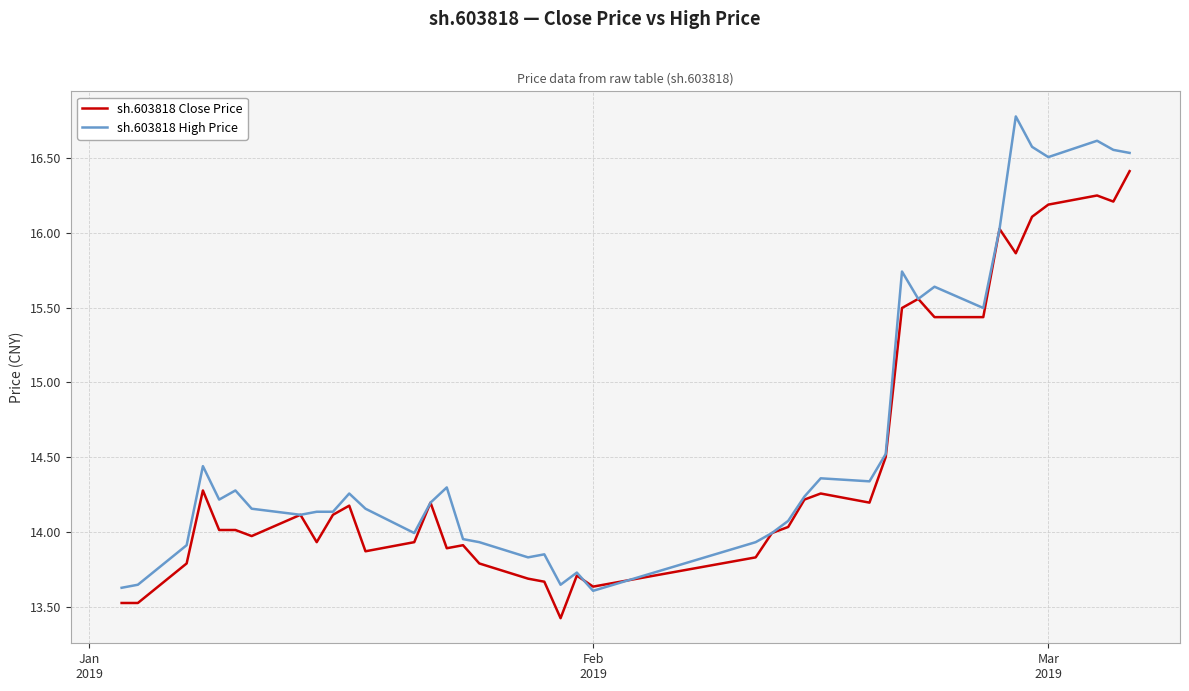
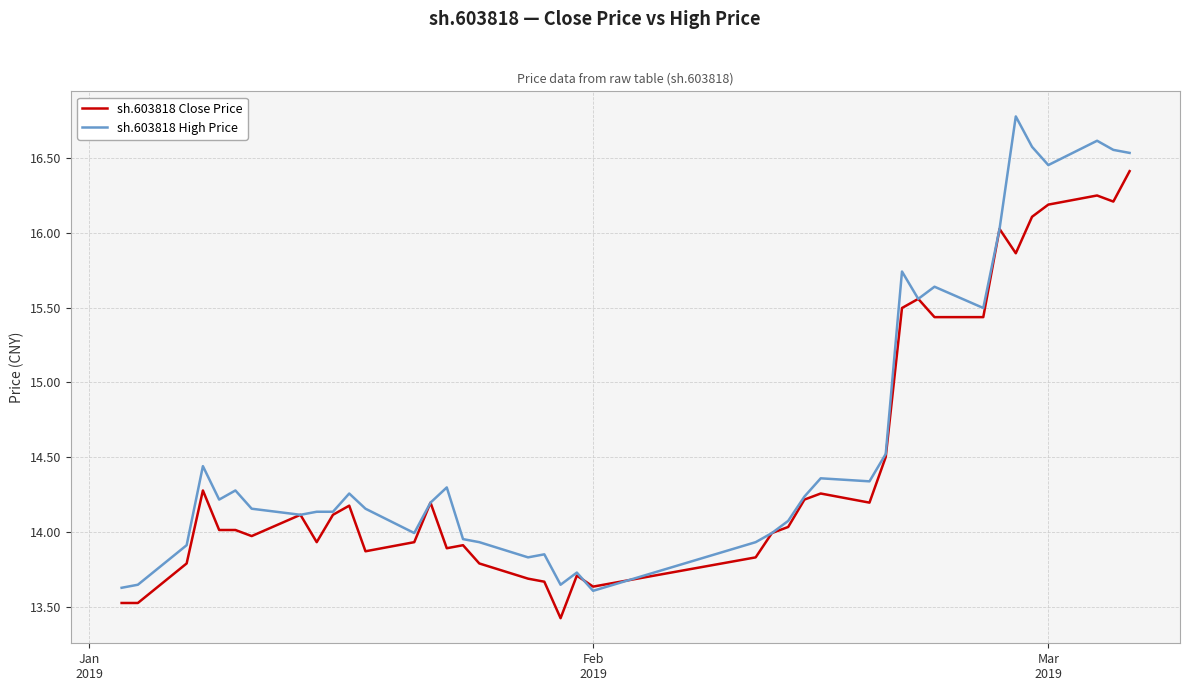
sh.603818 High Price, Mar 2019: 16.51 -> 16.45
